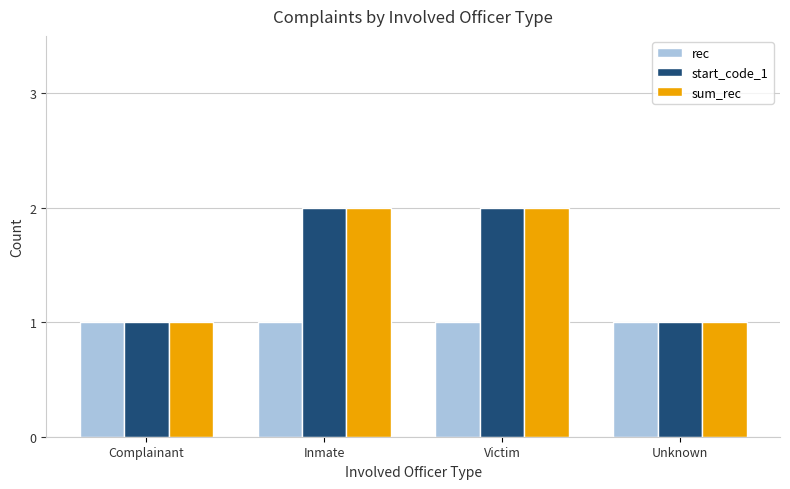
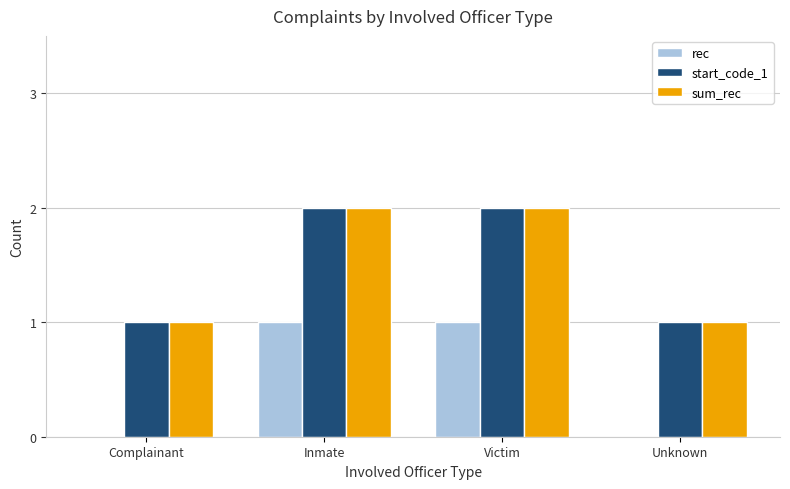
rec, Complainant: 1 -> 0
rec, Unknown: 1 -> 0
